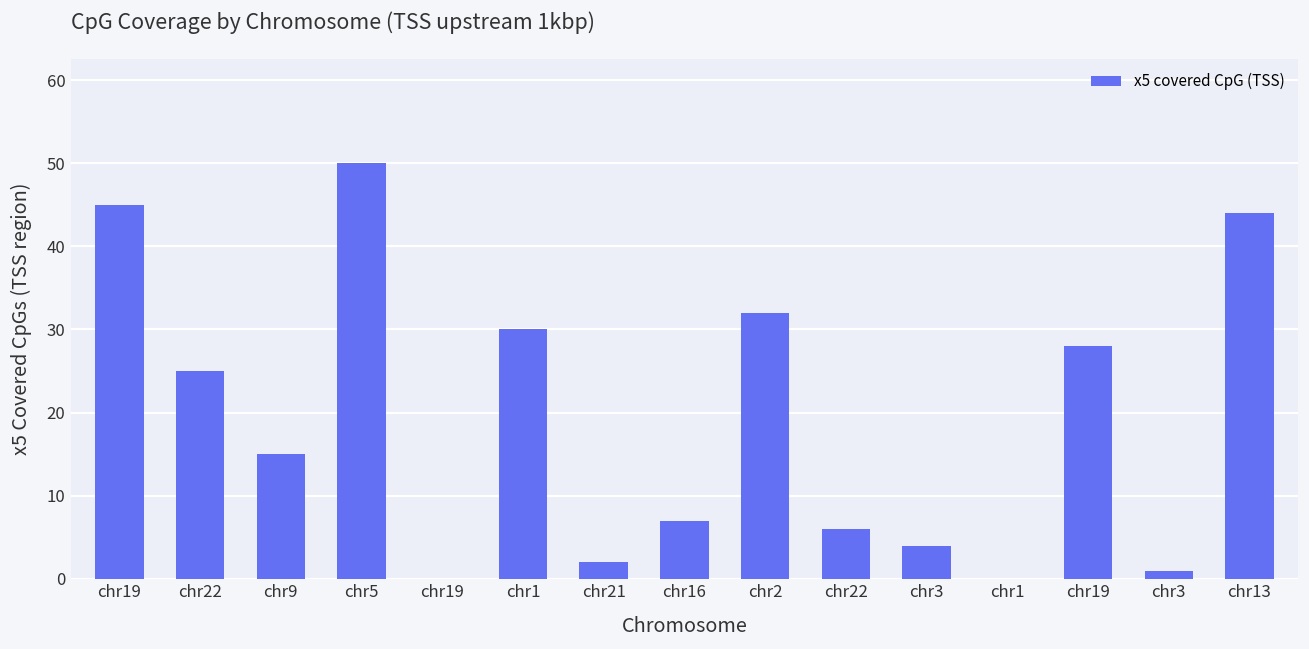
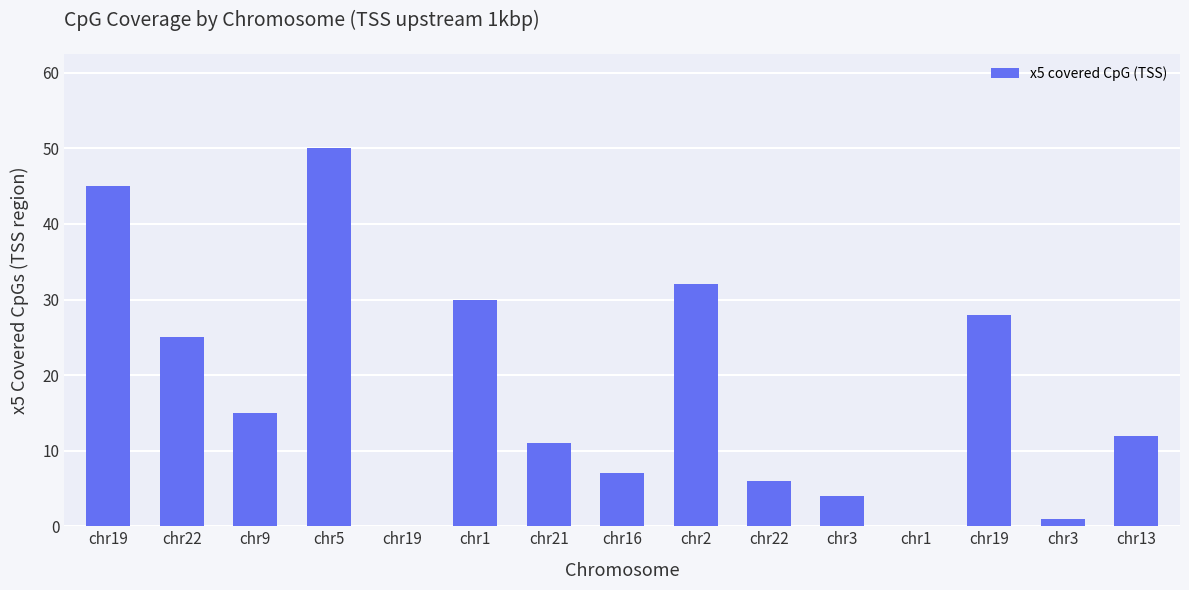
chr21: 2 -> 11
chr13: 44 -> 12
